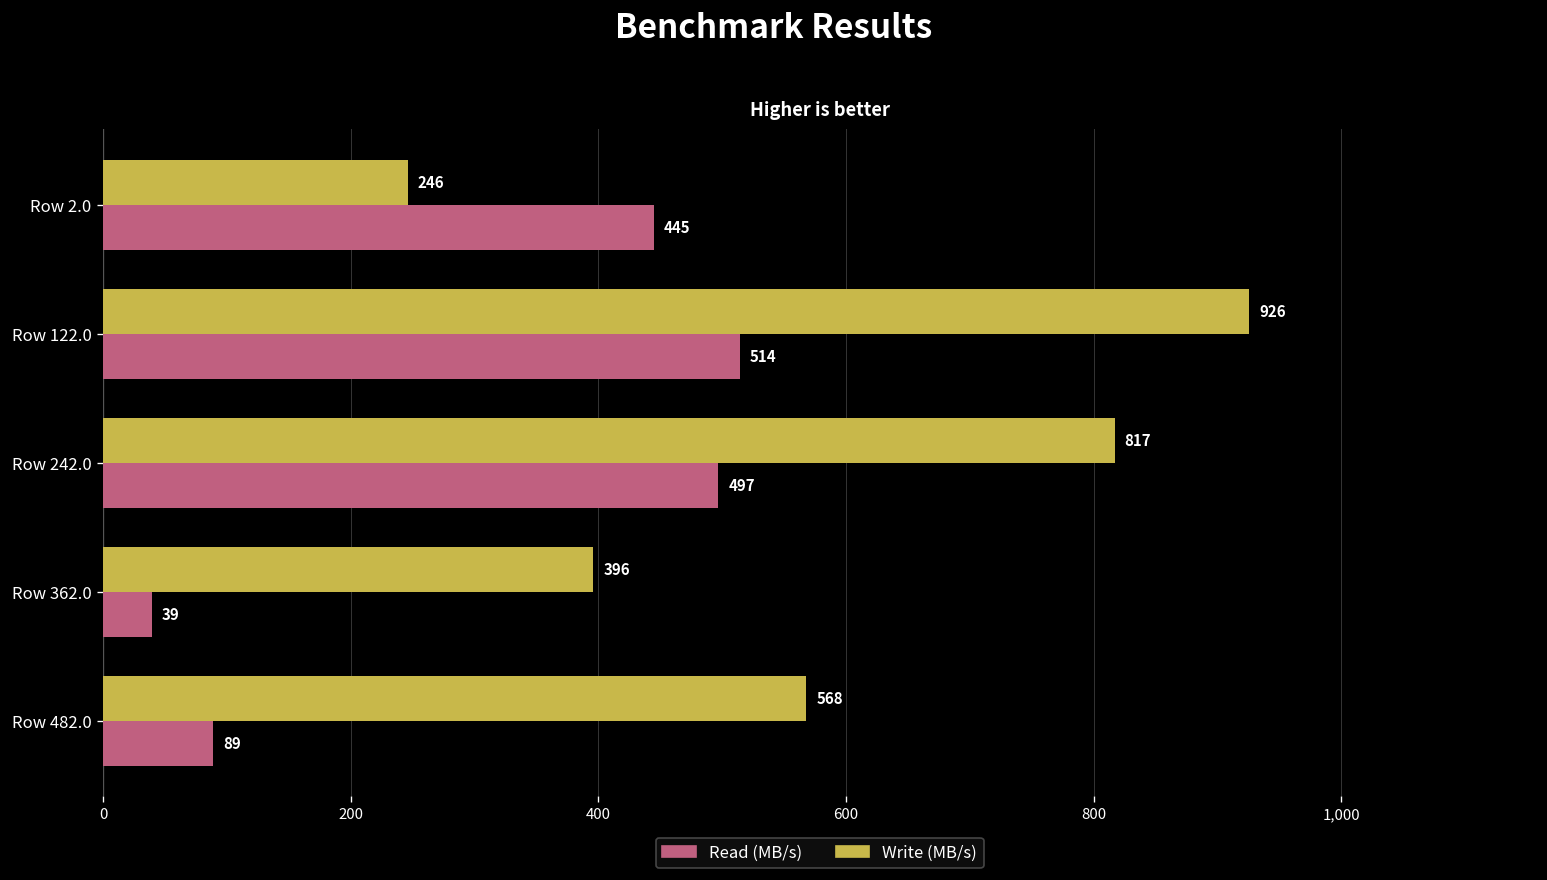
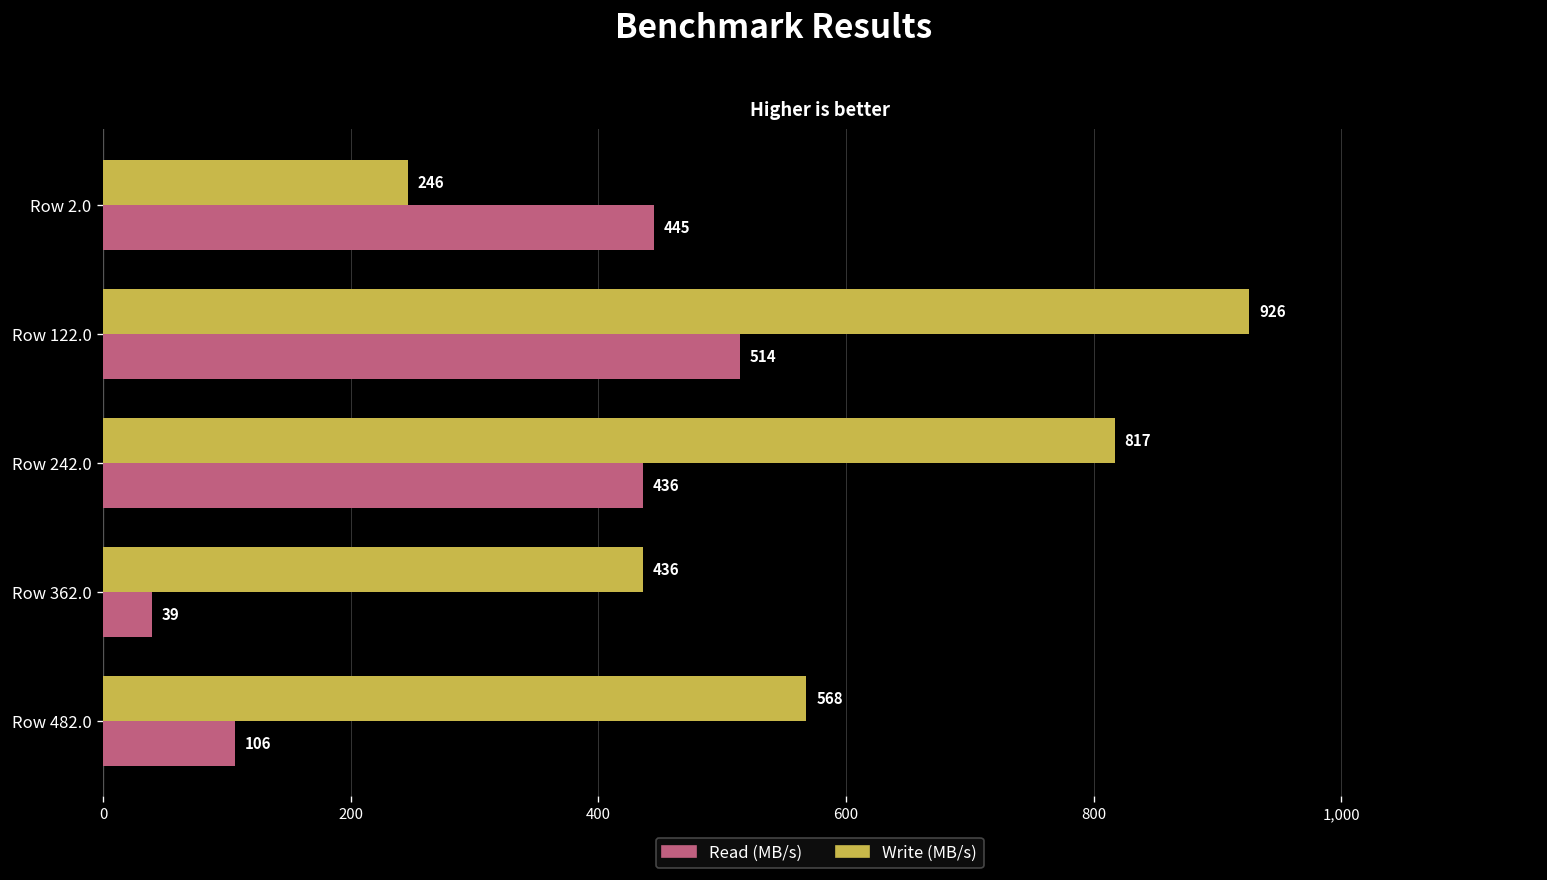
Read (MB/s), Row 242.0: 497 -> 436
Write (MB/s), Row 362.0: 396 -> 436
Read (MB/s), Row 482.0: 89 -> 106
